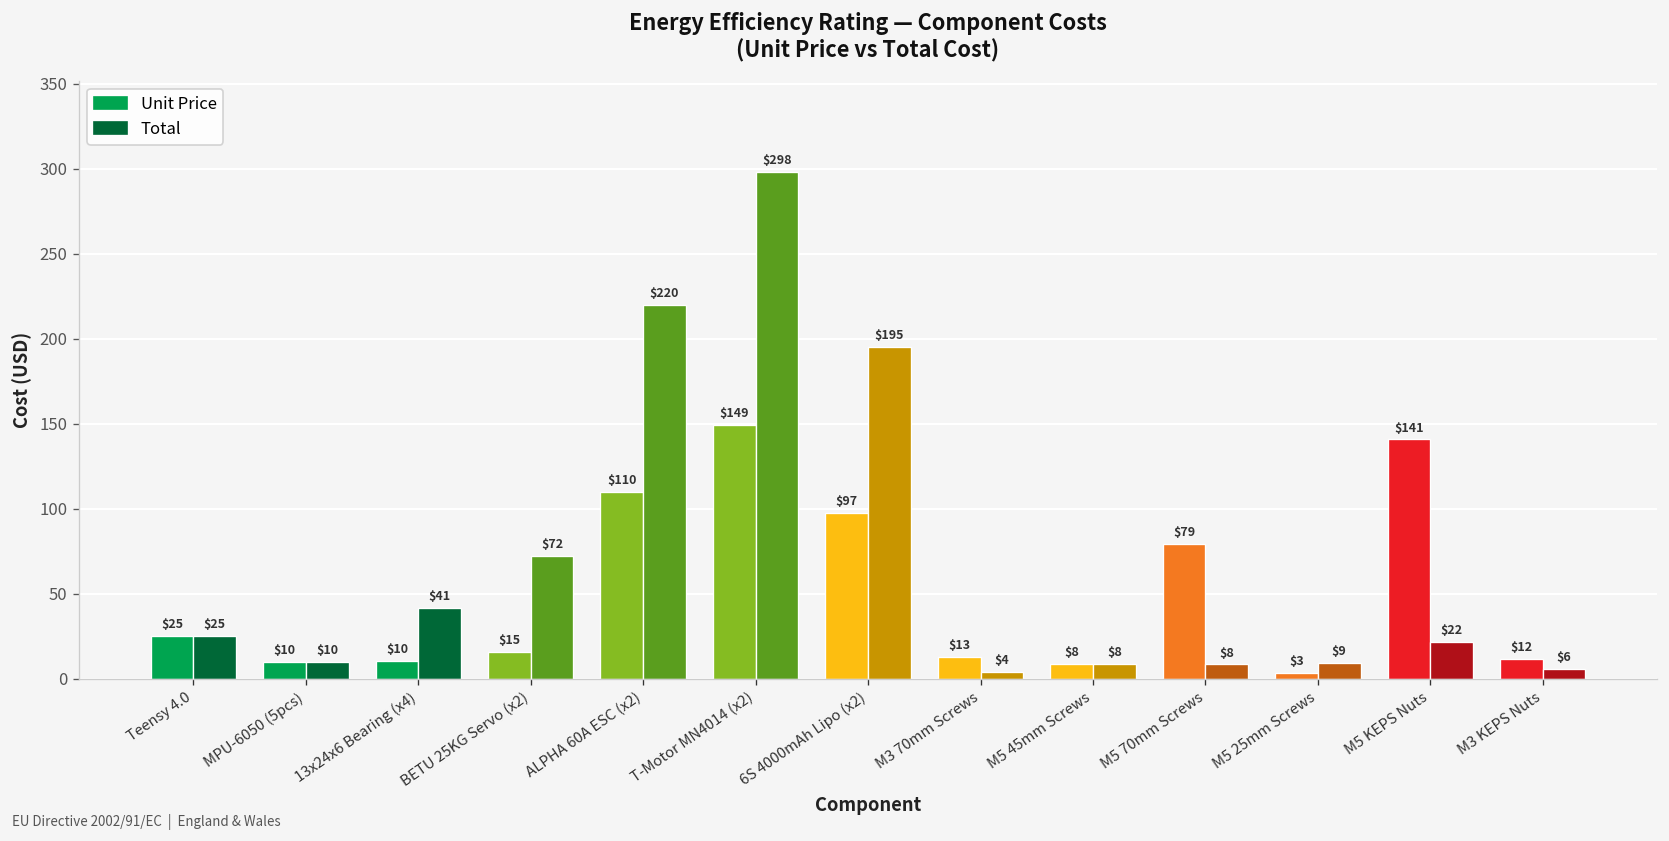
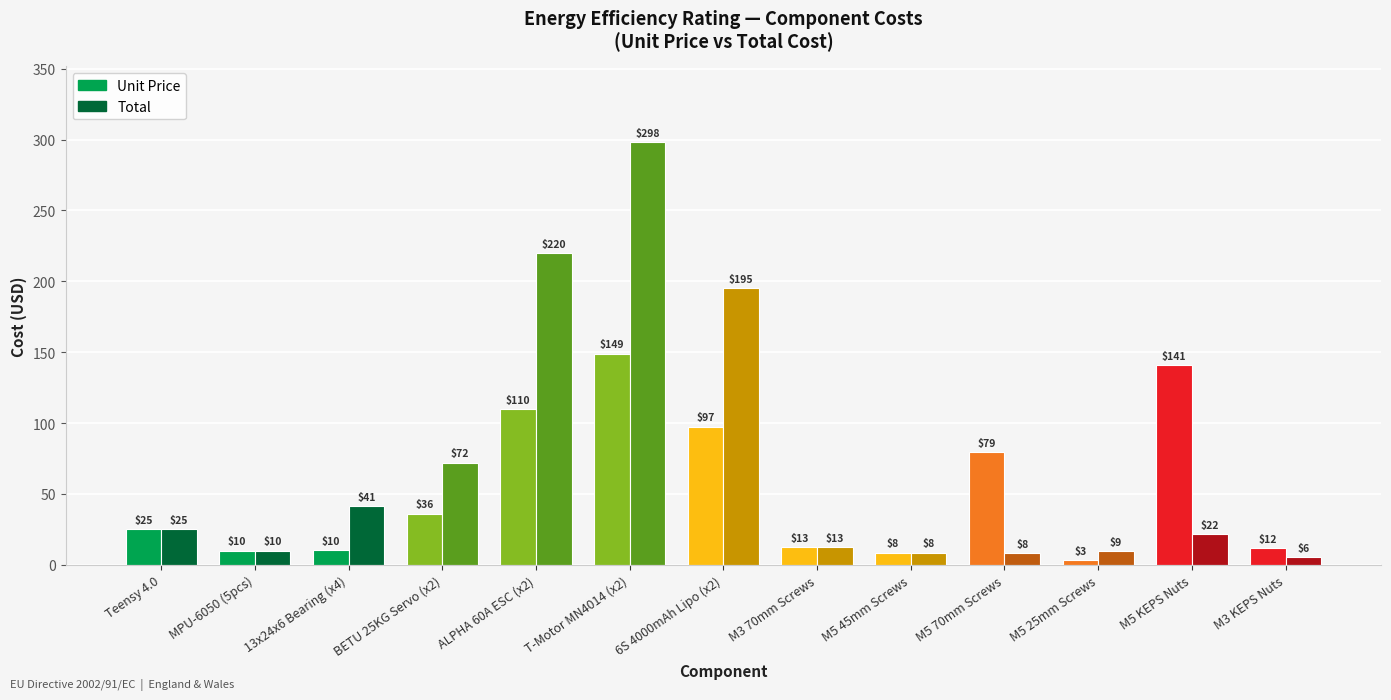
Unit Price, BETU 25KG Servo (x2): $15 -> $36
Total, M3 70mm Screws: $4 -> $13
